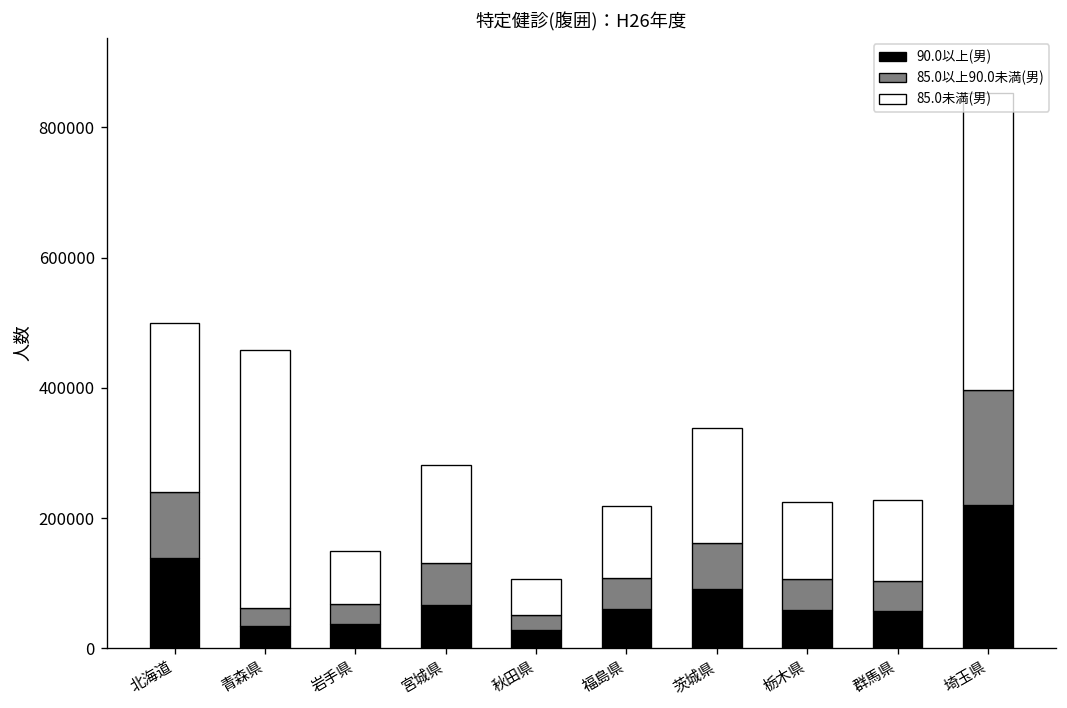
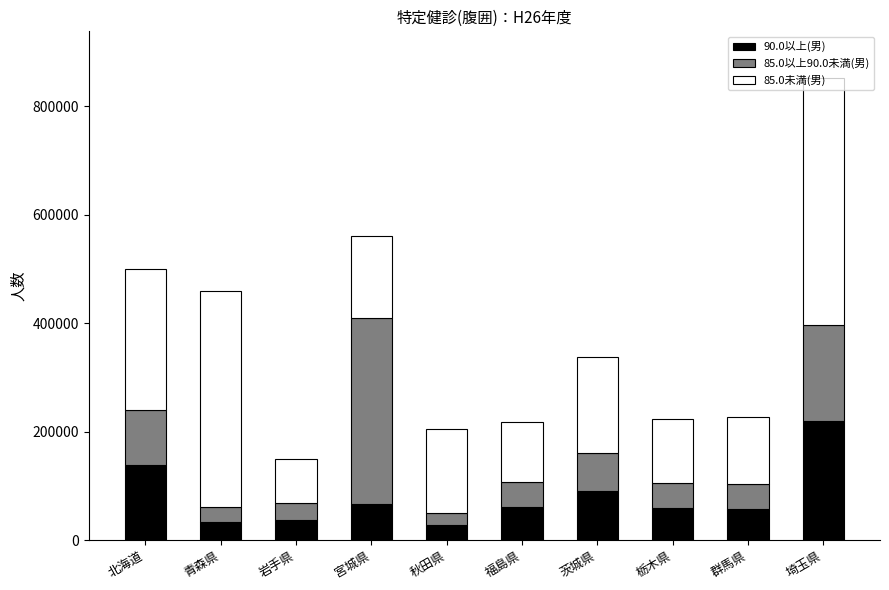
85.0以上90.0未満(男), 宮城県: 60000 -> 340000
85.0未満(男), 秋田県: 60000 -> 150000
